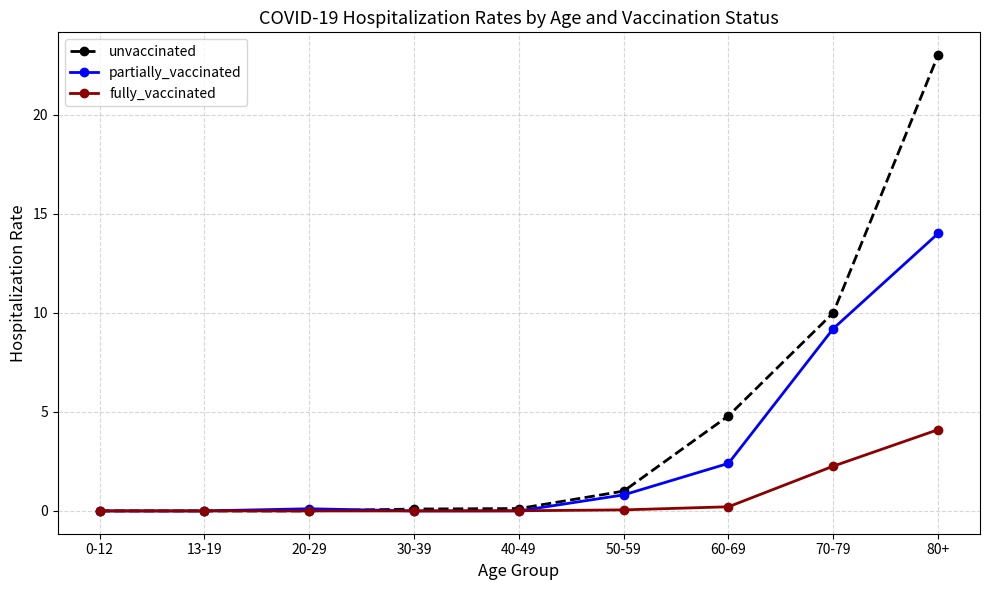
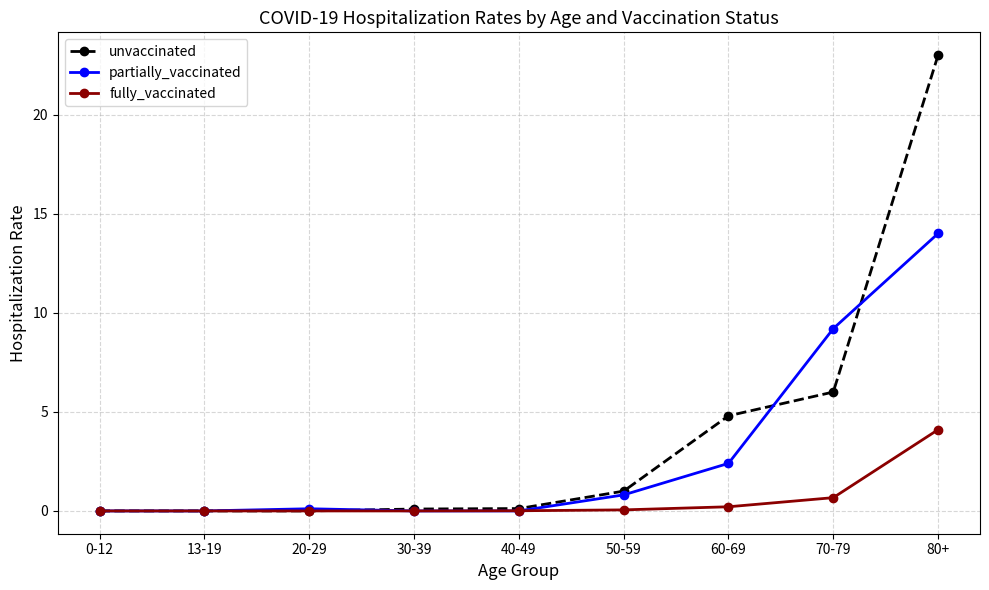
unvaccinated, 70-79: 10 -> 6
fully_vaccinated, 70-79: 2.3 -> 0.7
